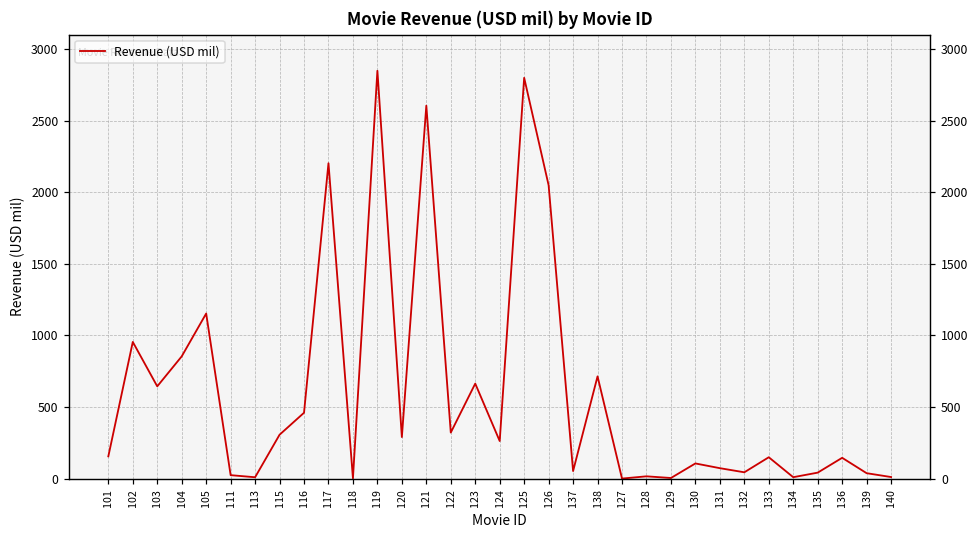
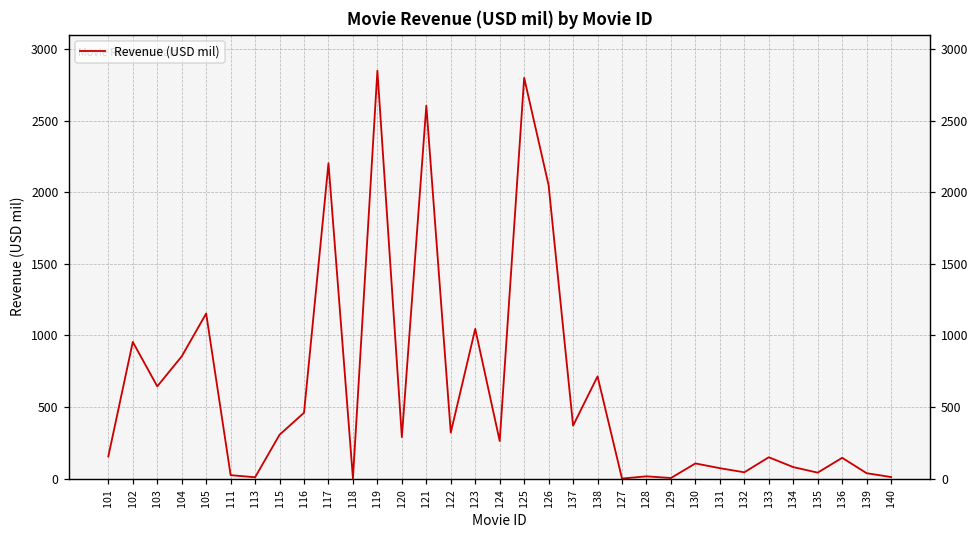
123: 660 -> 1050
137: 50 -> 370
134: 10 -> 80
